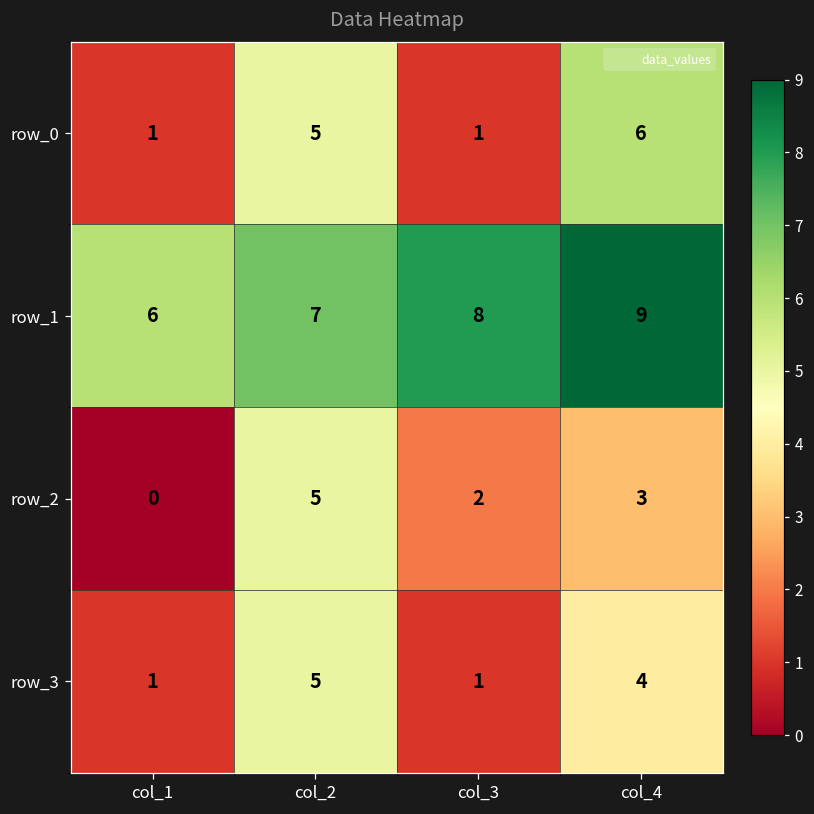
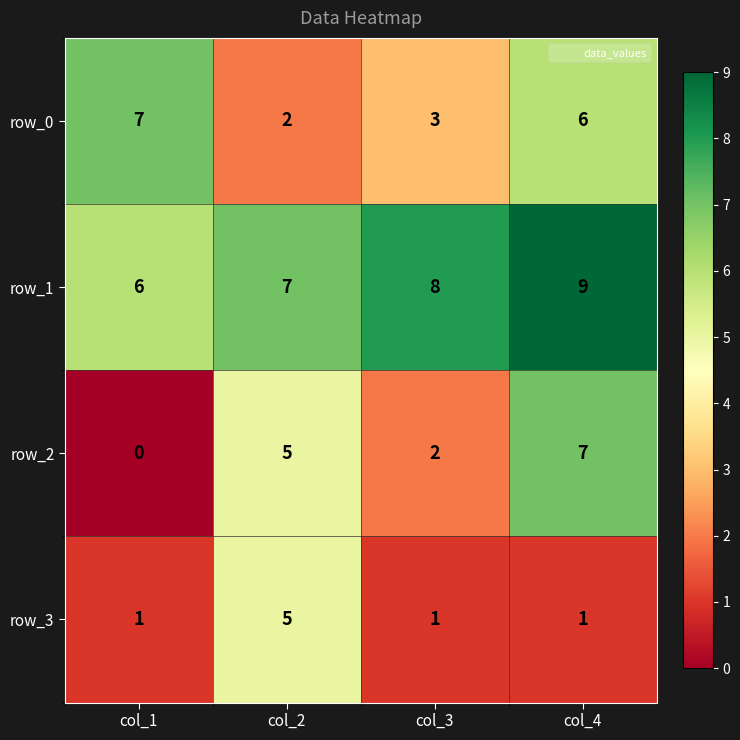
row_0, col_1: 1 -> 7
row_0, col_2: 5 -> 2
row_0, col_3: 1 -> 3
row_2, col_4: 3 -> 7
row_3, col_4: 4 -> 1
